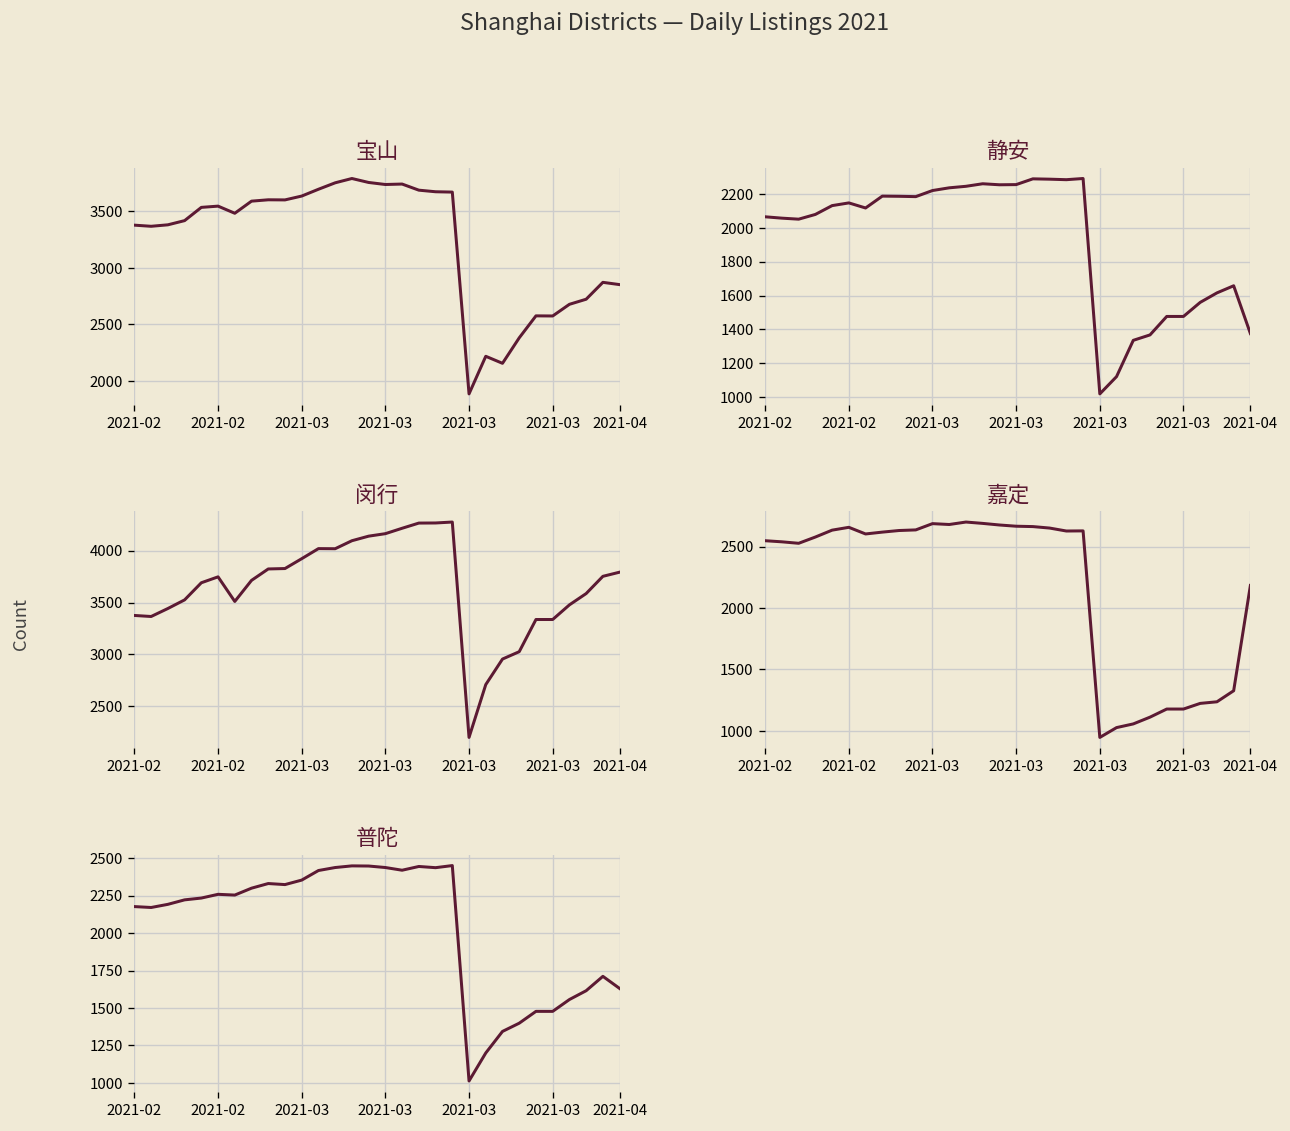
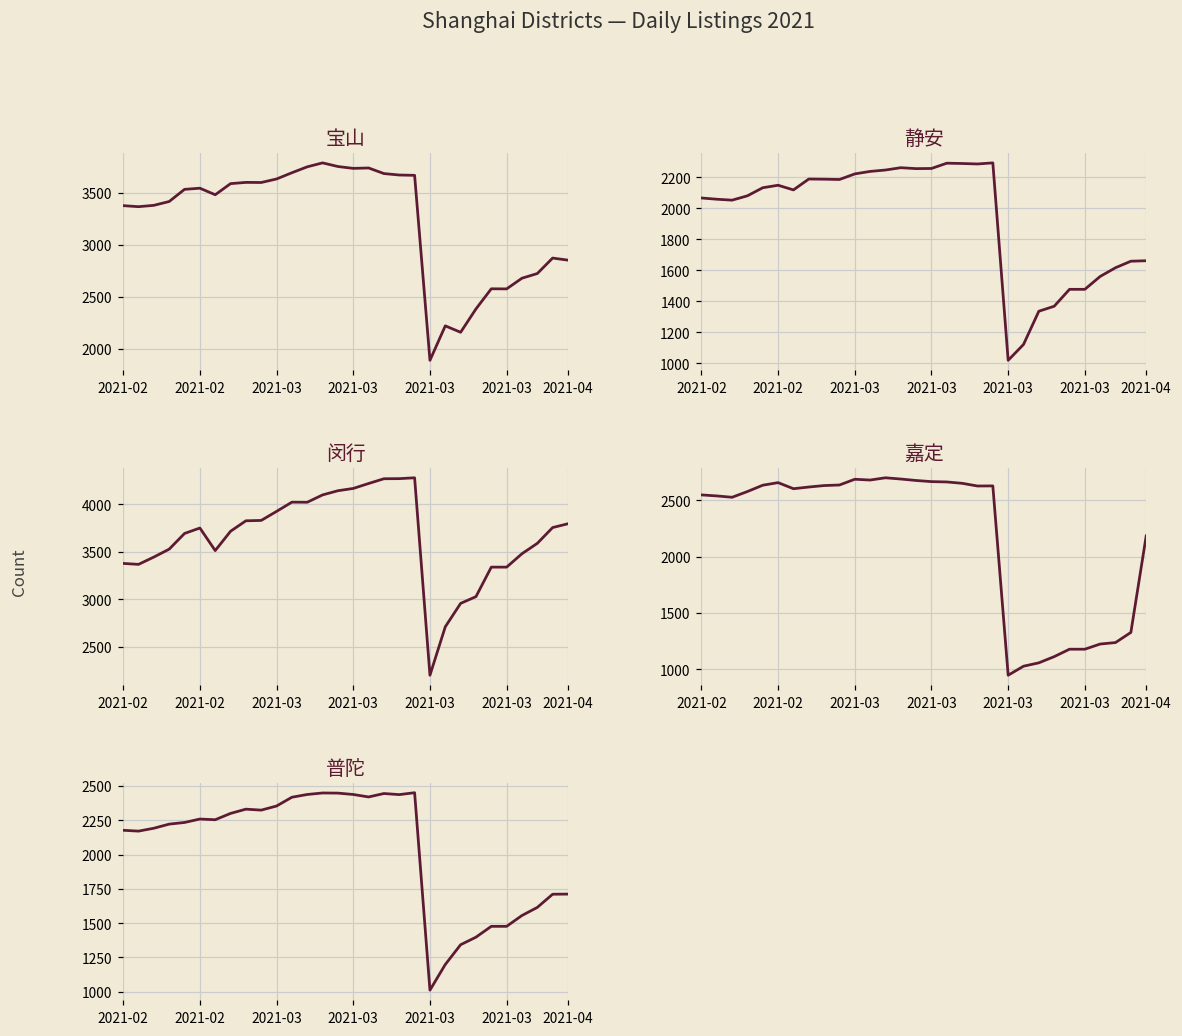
静安, 2021-04: 1380 -> 1660
普陀, 2021-04: 1630 -> 1710
